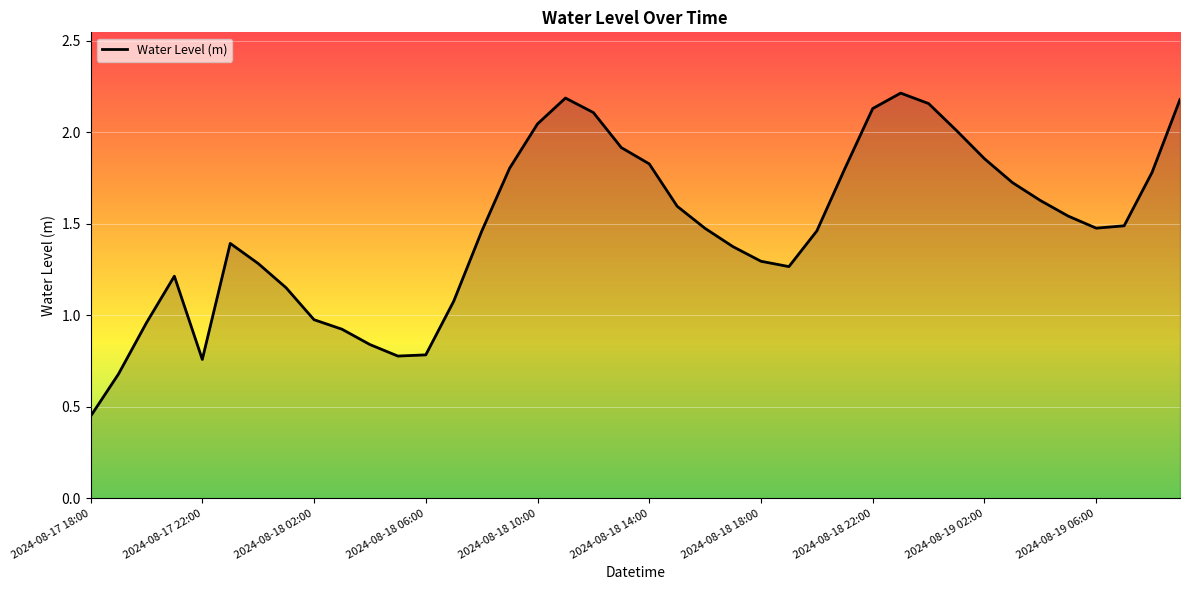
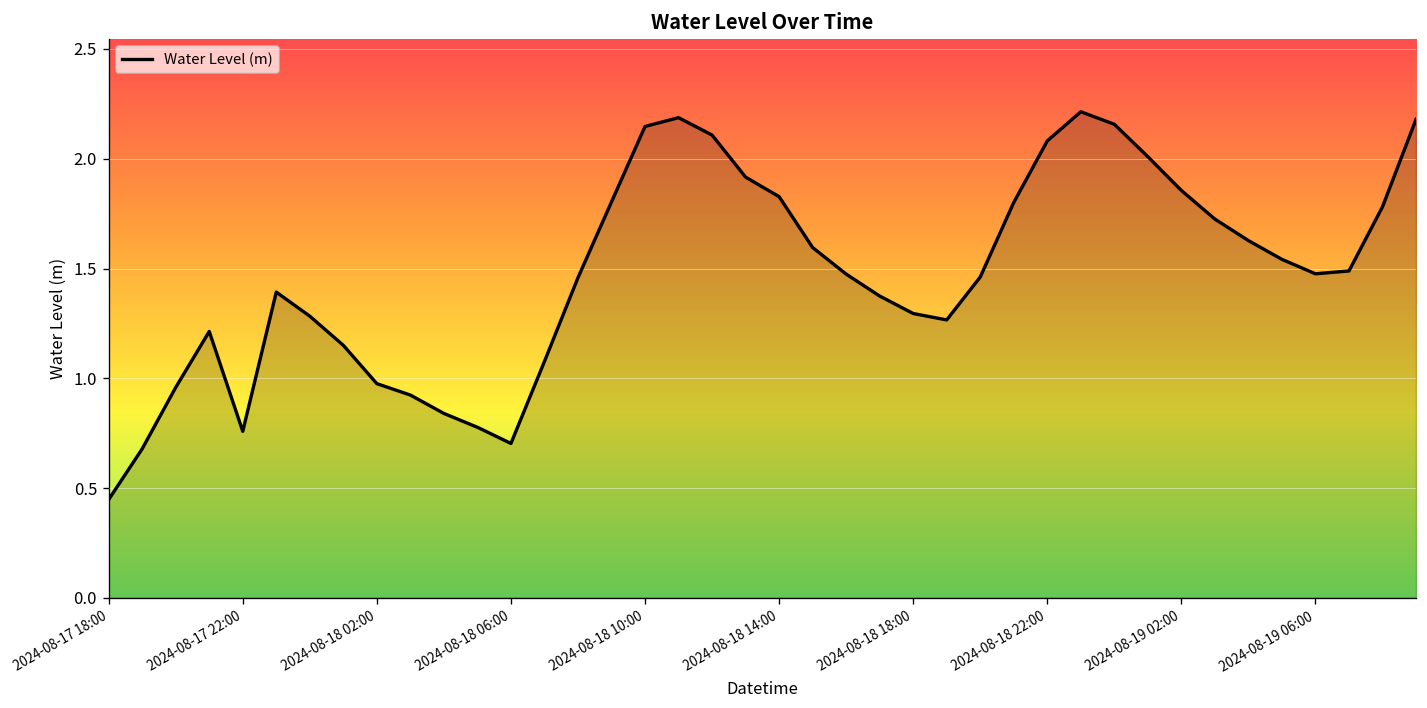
2024-08-18 06:00: 0.78 -> 0.70
2024-08-18 10:00: 2.05 -> 2.15
2024-08-18 22:00: 2.13 -> 2.08
